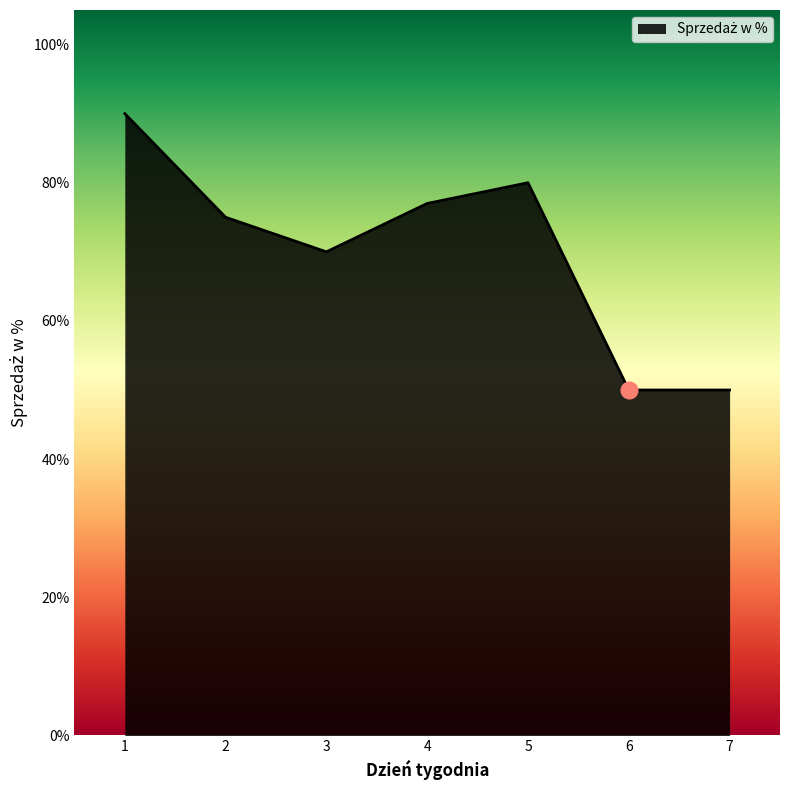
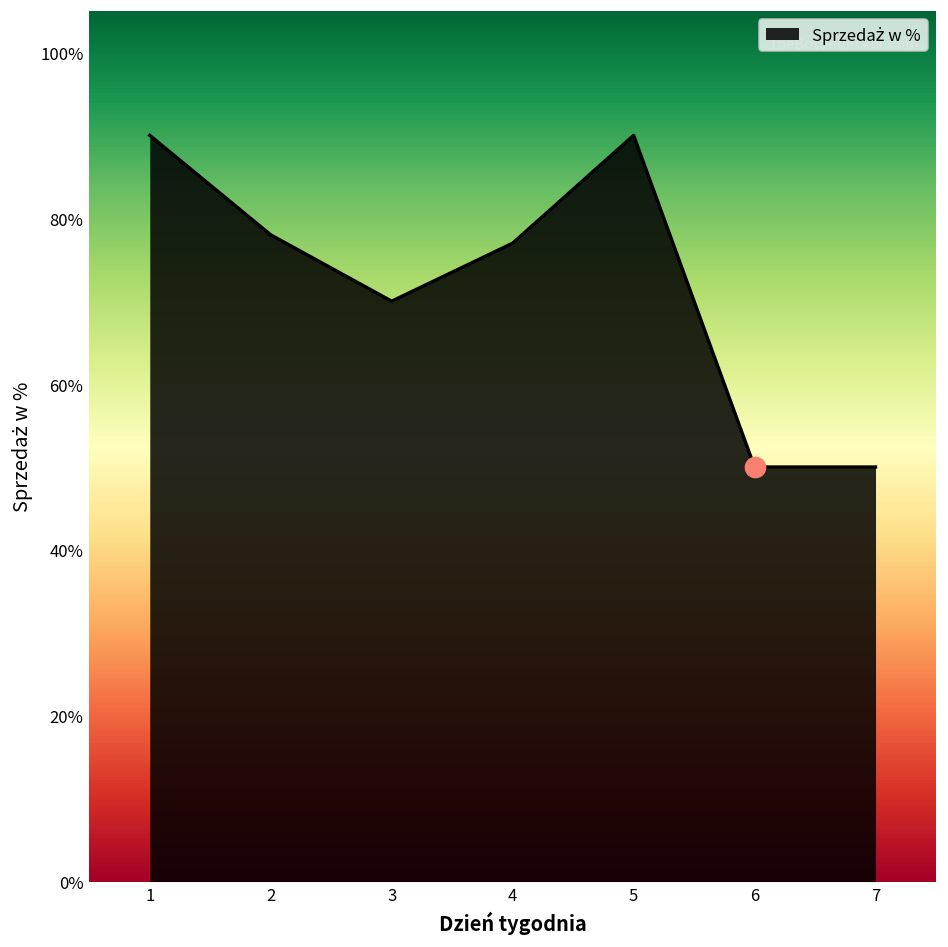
Sprzedaż w %, 2: 75% -> 78%
Sprzedaż w %, 5: 80% -> 90%
